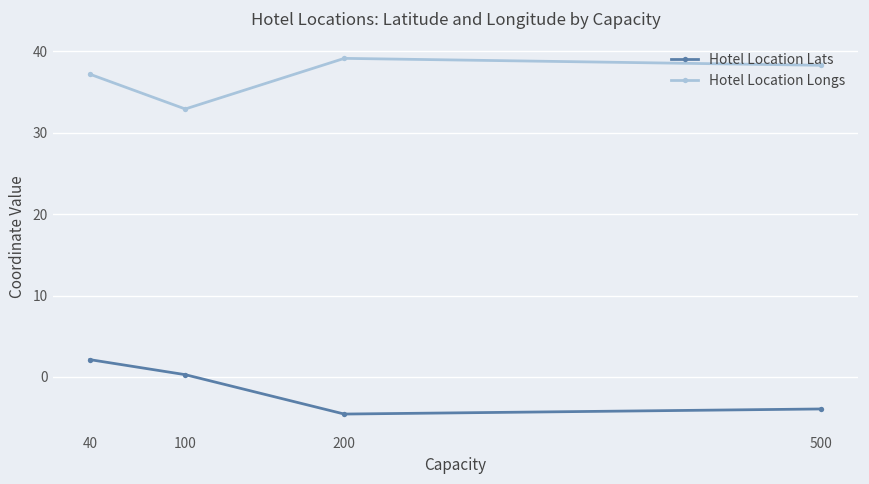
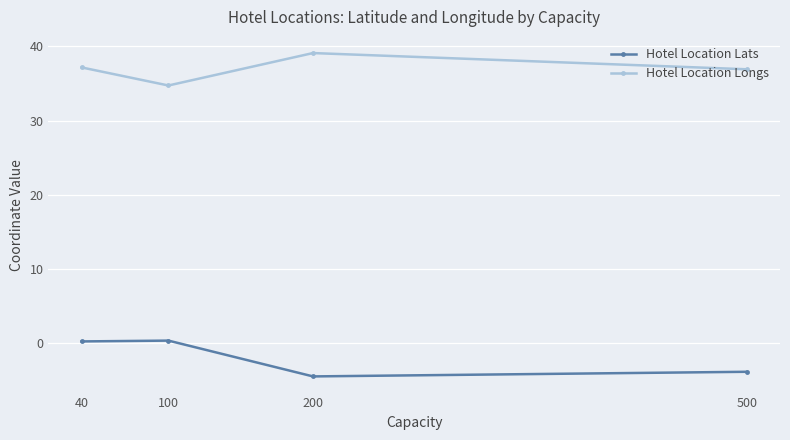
Hotel Location Lats, 40: 2 -> 0
Hotel Location Longs, 100: 33 -> 35
Hotel Location Longs, 500: 38 -> 37
